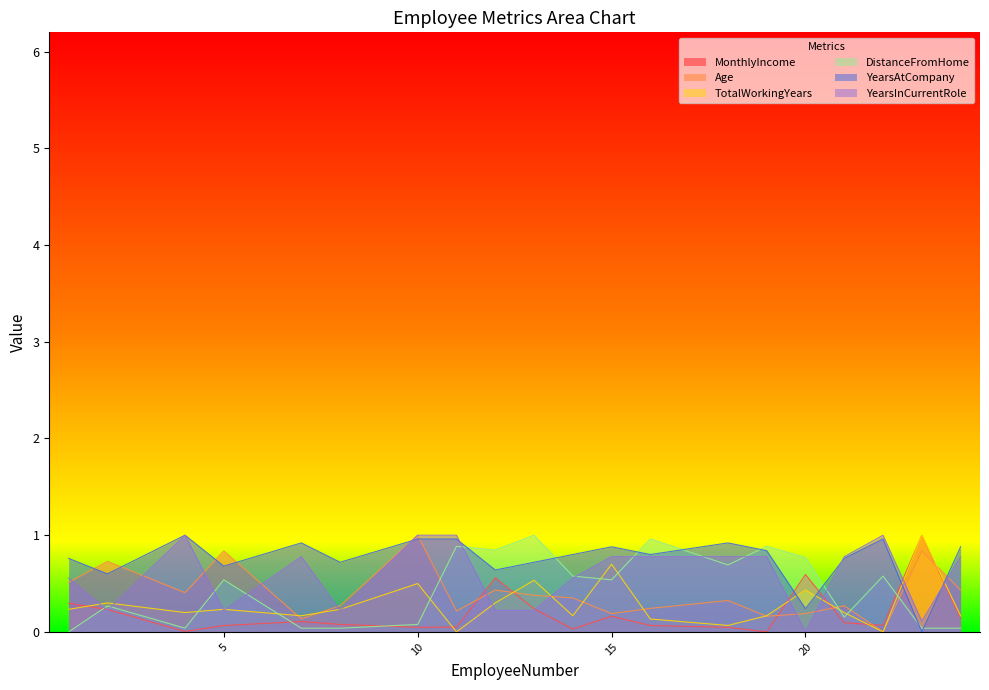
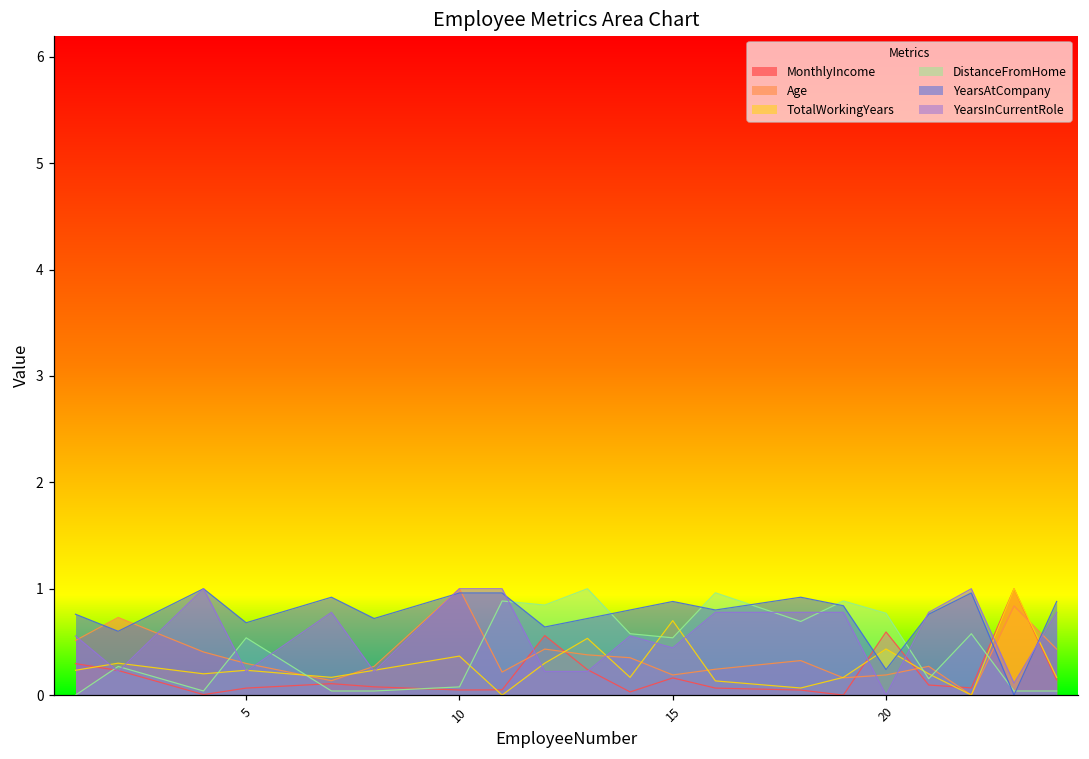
Age, 5: 0.8 -> 0.3
TotalWorkingYears, 10: 0.5 -> 0.4
YearsInCurrentRole, 15: 0.8 -> 0.4
